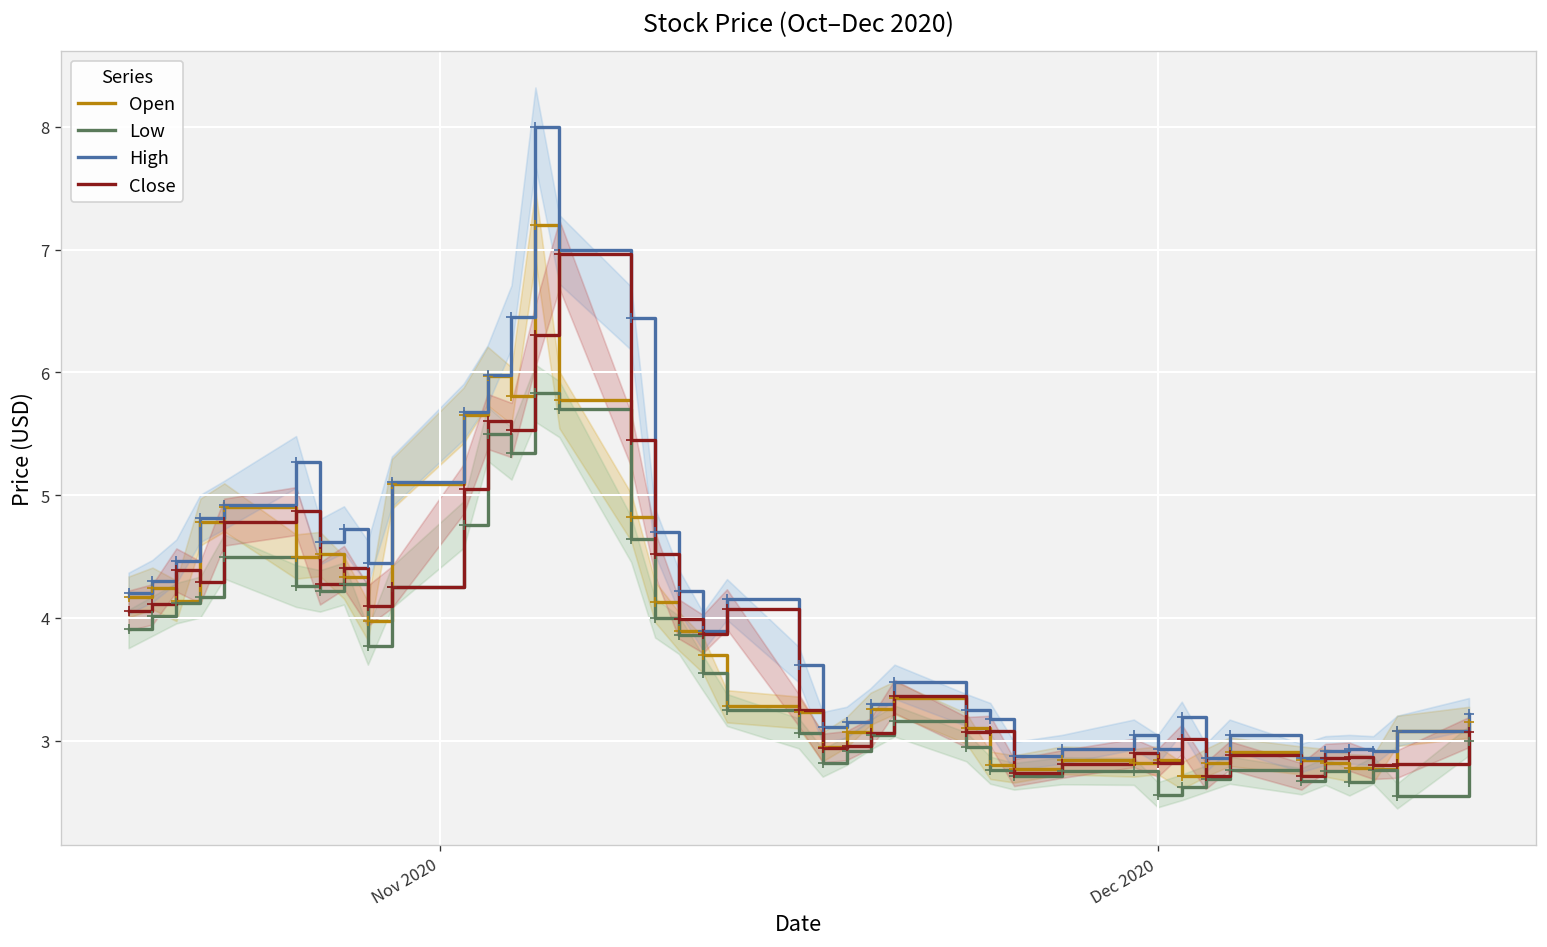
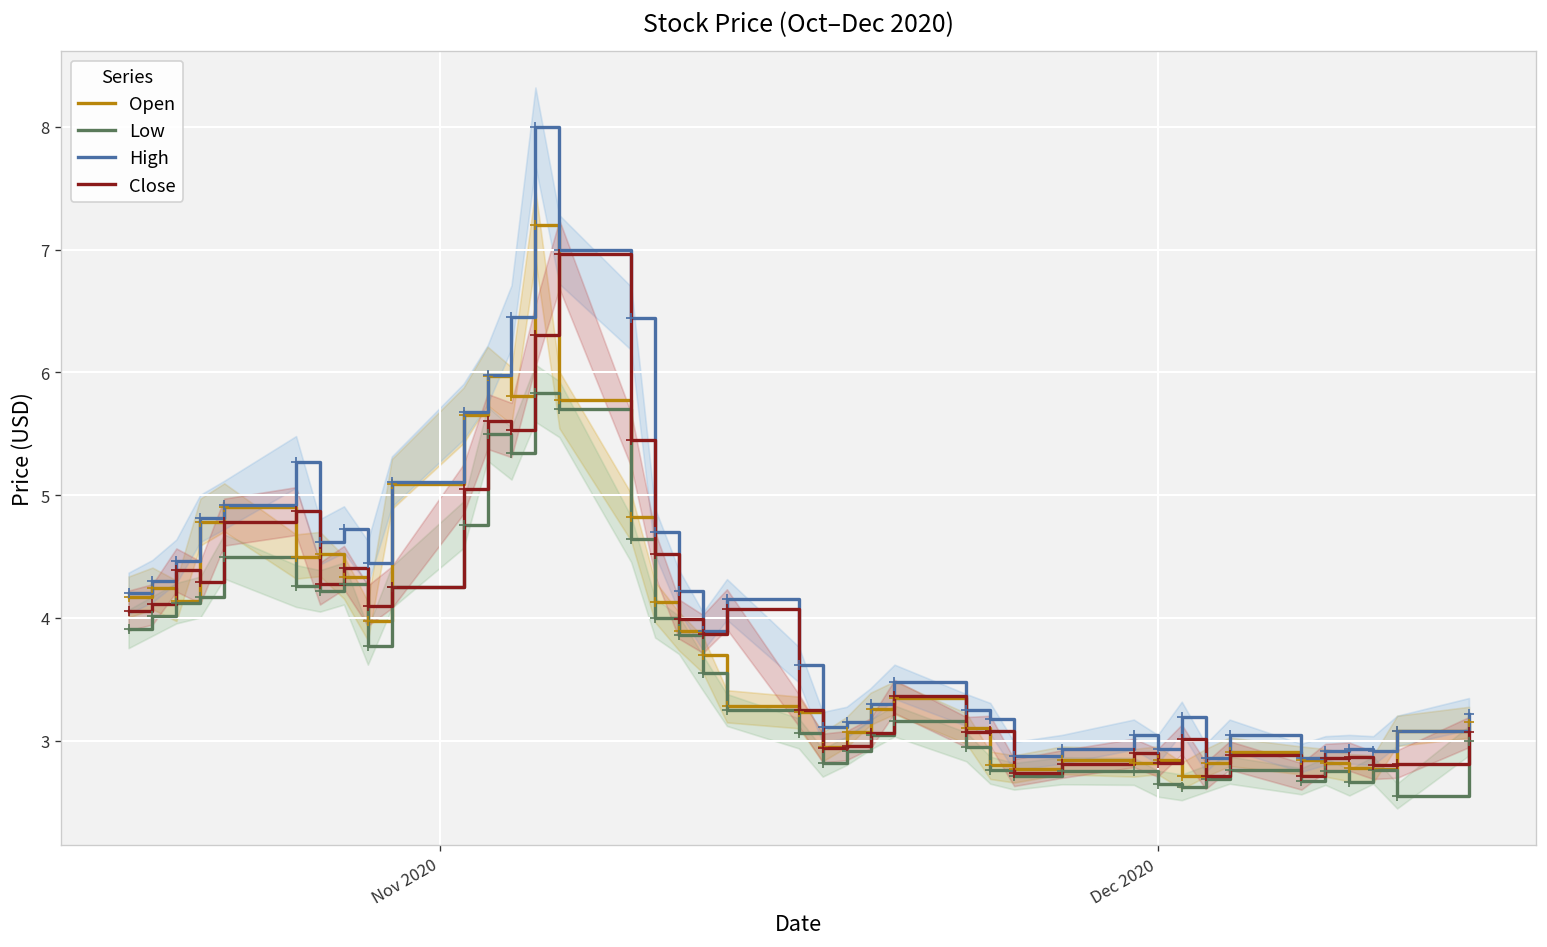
Low, Dec 2020: 2.56 -> 2.65
